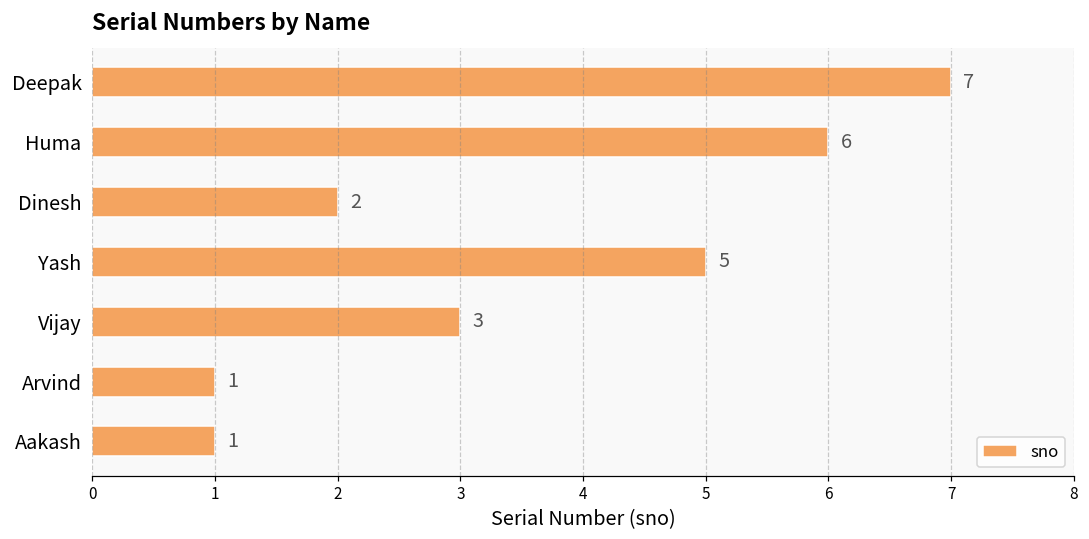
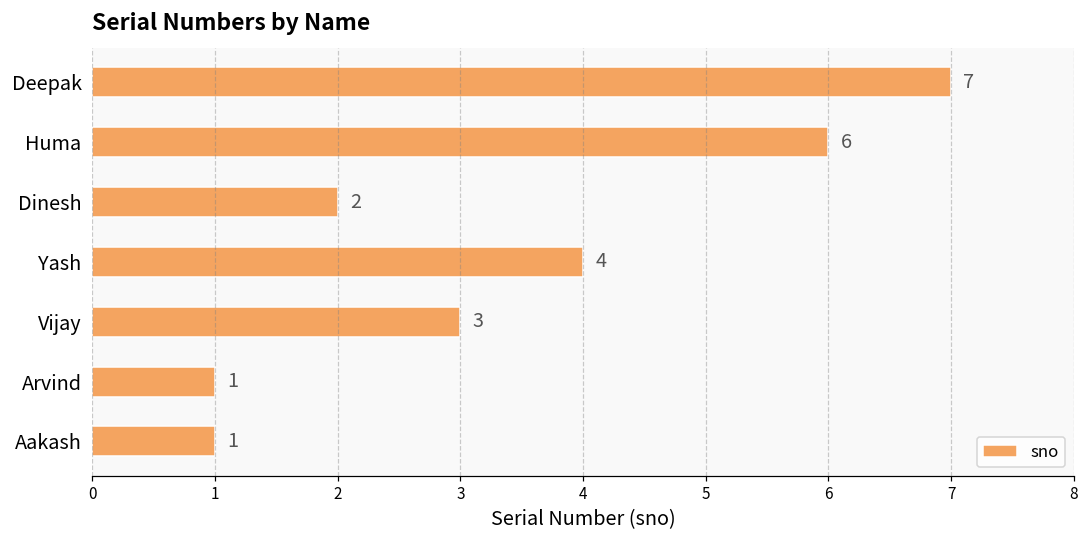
Yash: 5 -> 4
